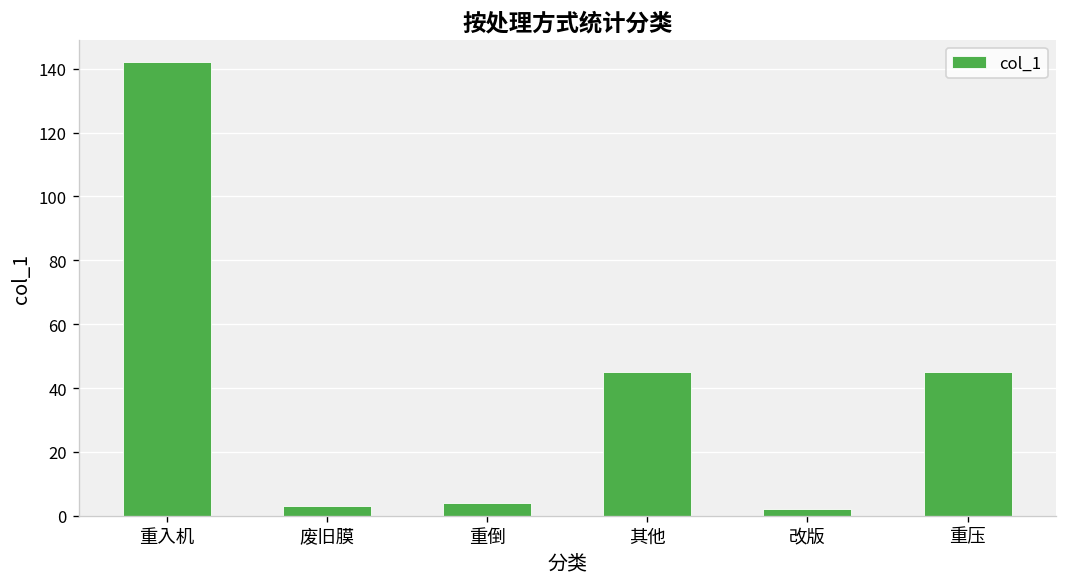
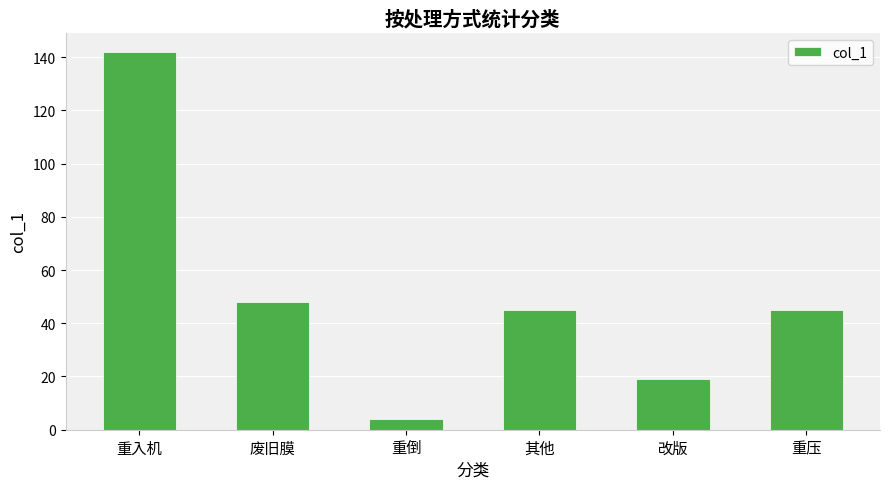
废旧膜: 3 -> 48
改版: 2 -> 19
